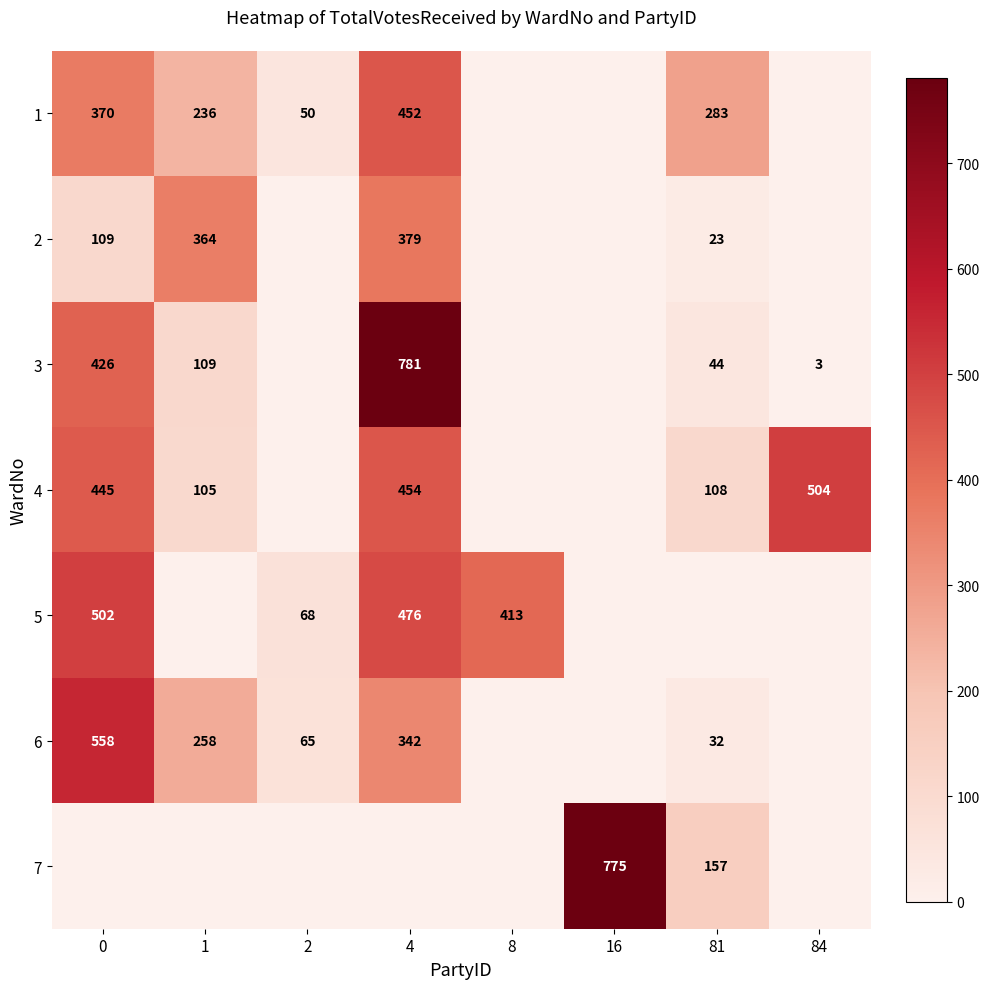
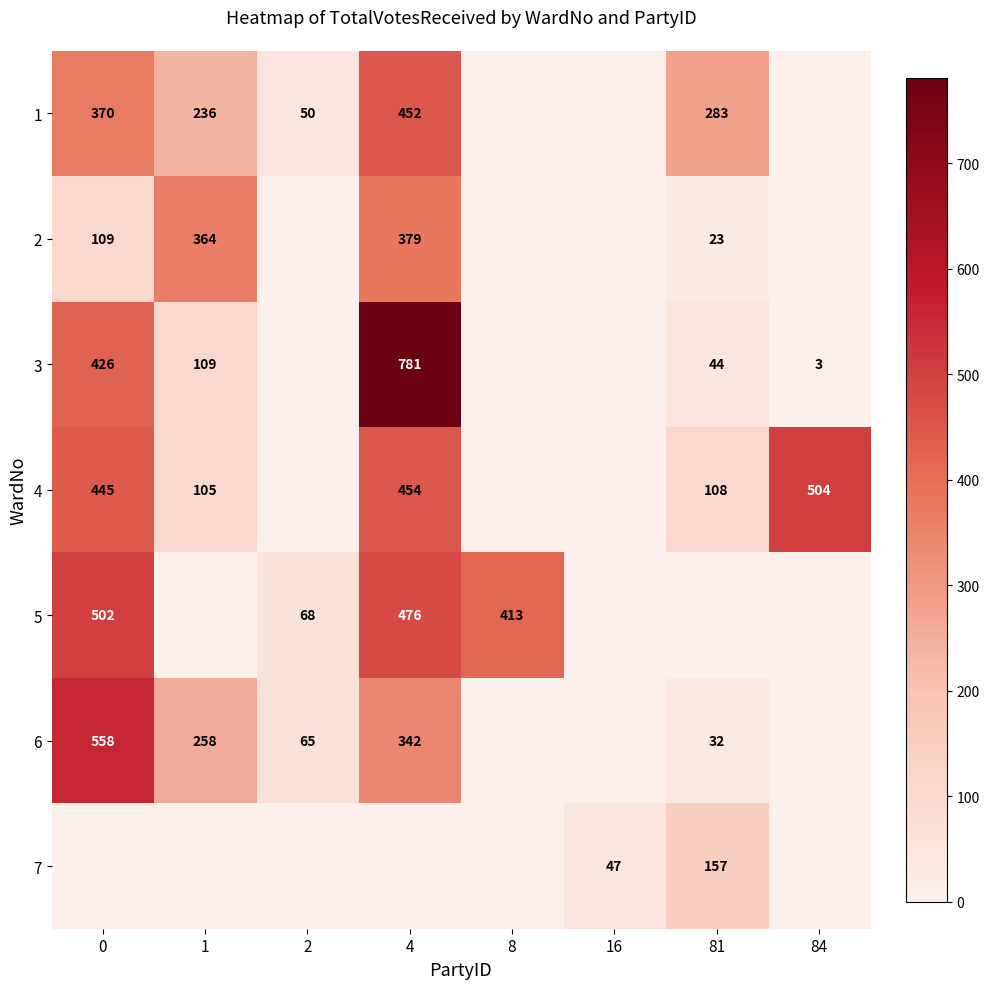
7, 16: 775 -> 47
